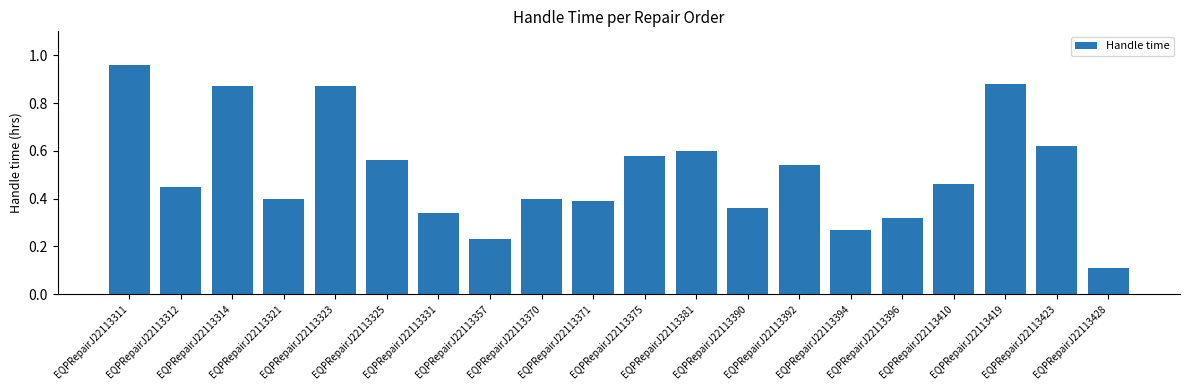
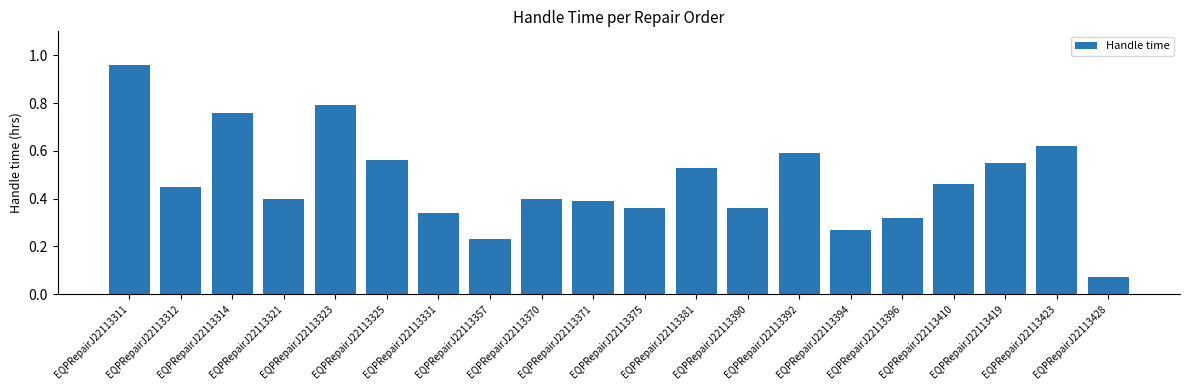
EQPRepairJ22113314: 0.87 -> 0.76
EQPRepairJ22113323: 0.87 -> 0.79
EQPRepairJ22113375: 0.58 -> 0.36
EQPRepairJ22113381: 0.60 -> 0.53
EQPRepairJ22113392: 0.54 -> 0.59
EQPRepairJ22113419: 0.88 -> 0.55
EQPRepairJ22113428: 0.11 -> 0.07
